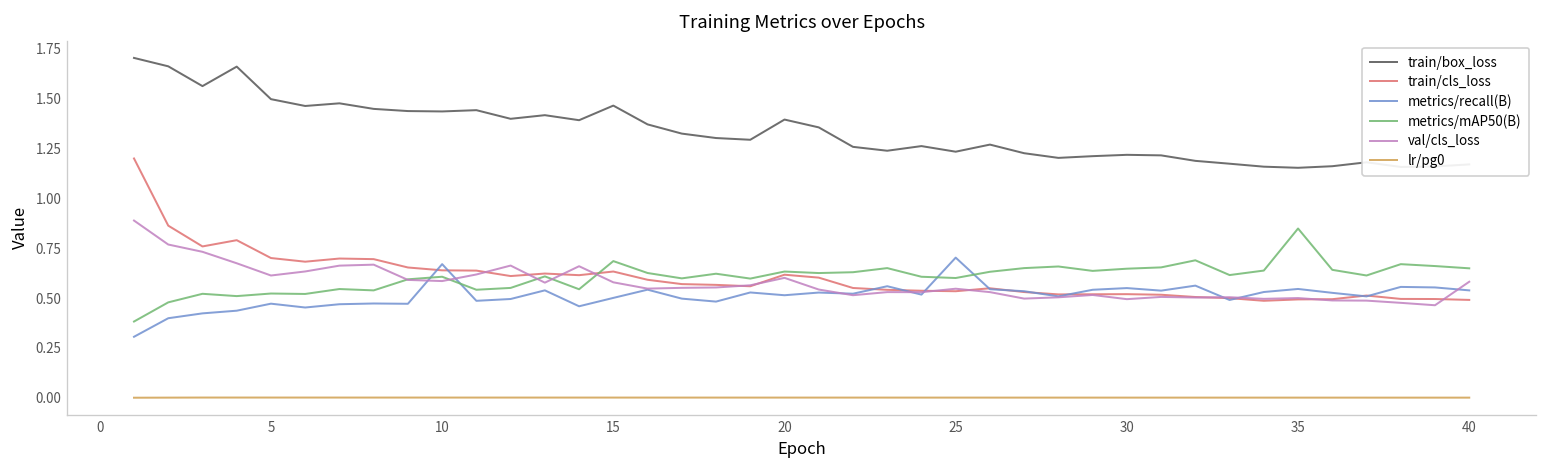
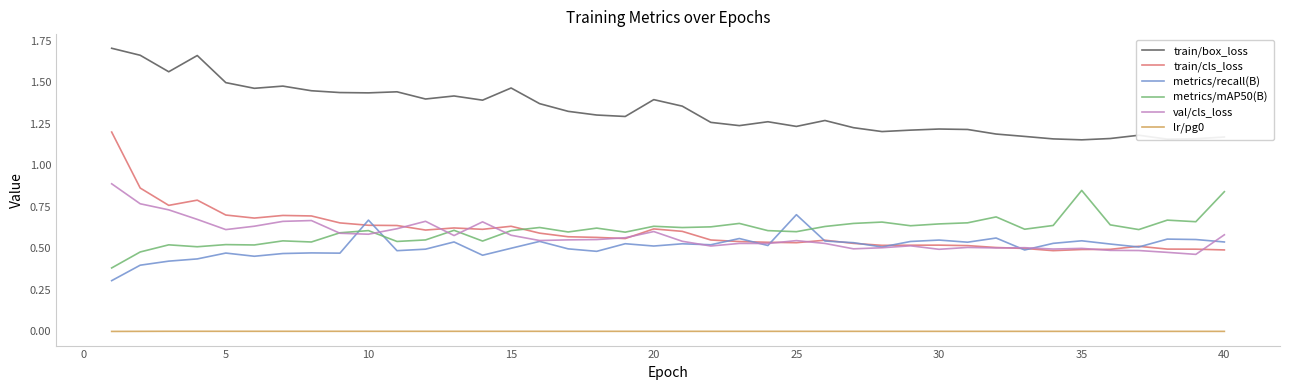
metrics/mAP50(B), 15: 0.69 -> 0.61
metrics/mAP50(B), 40: 0.65 -> 0.84
